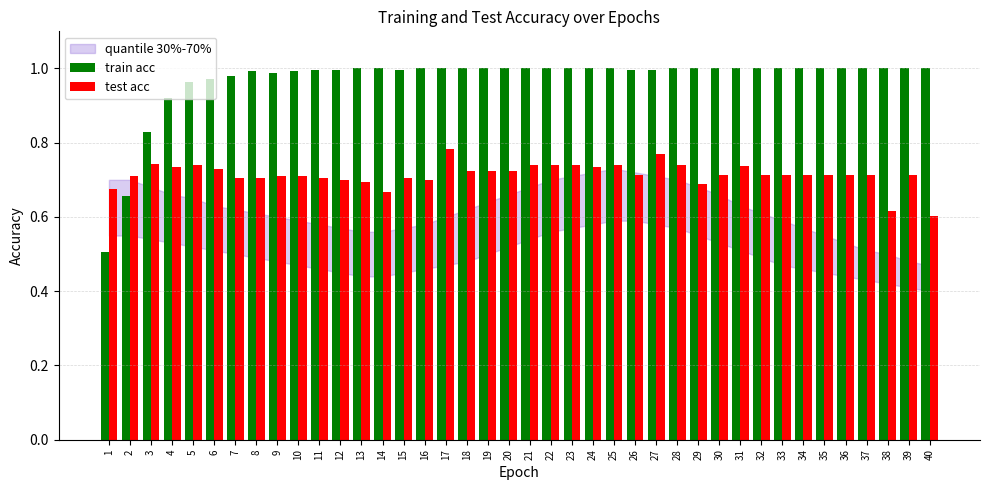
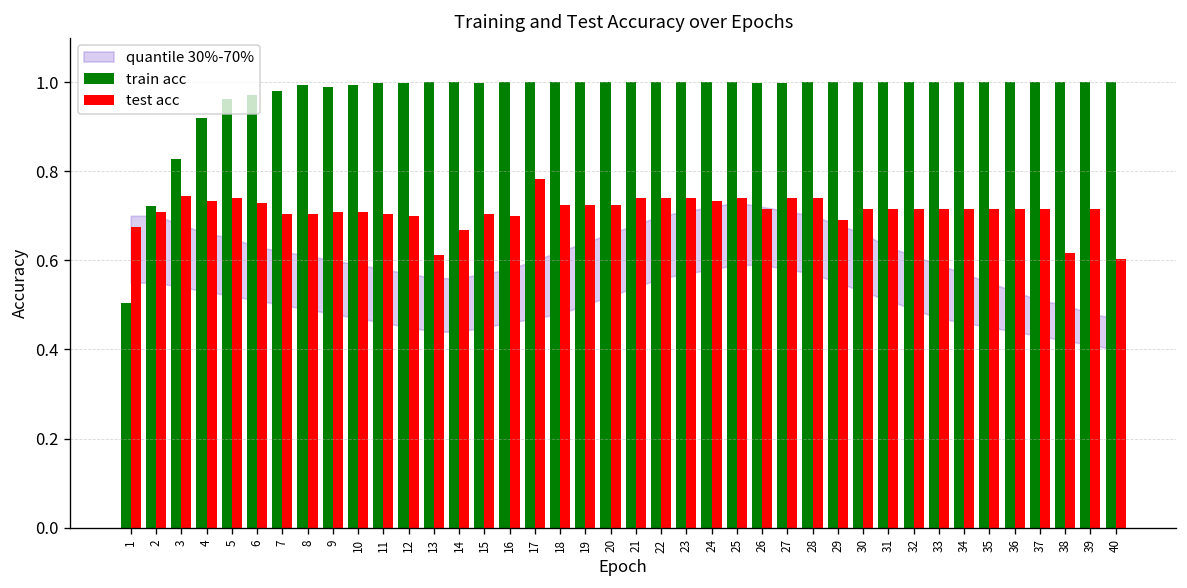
train acc, 2: 0.66 -> 0.72
test acc, 13: 0.69 -> 0.61
test acc, 27: 0.77 -> 0.74
test acc, 31: 0.74 -> 0.71
